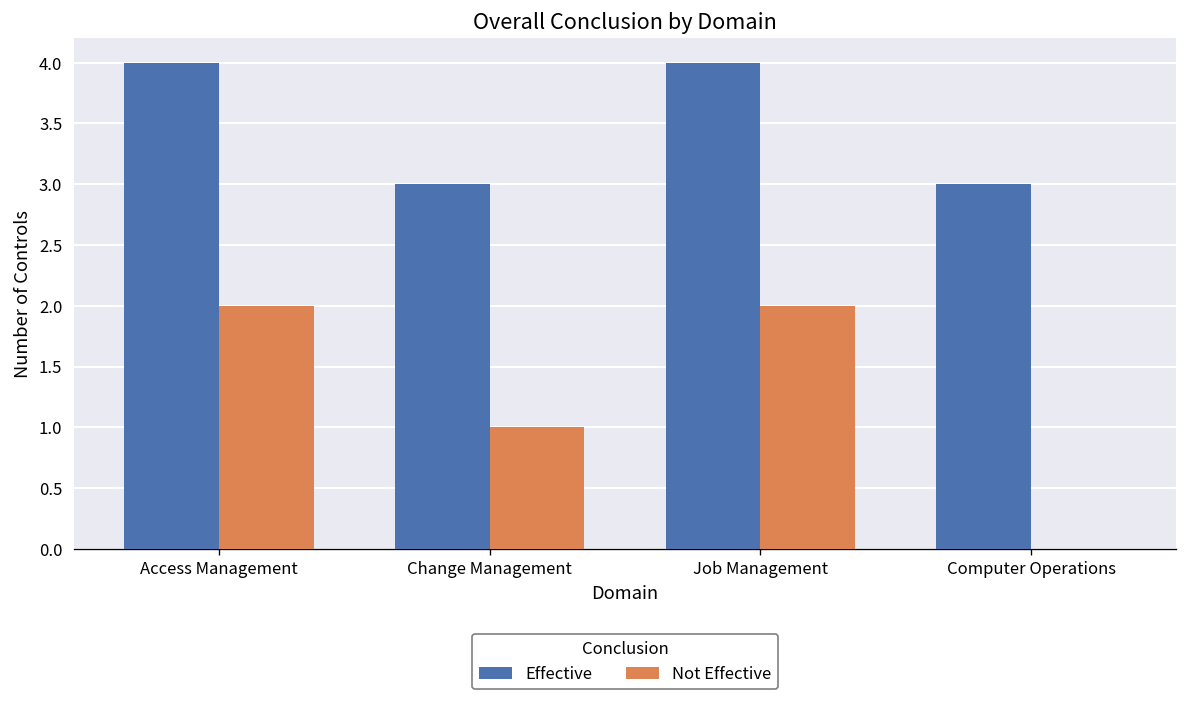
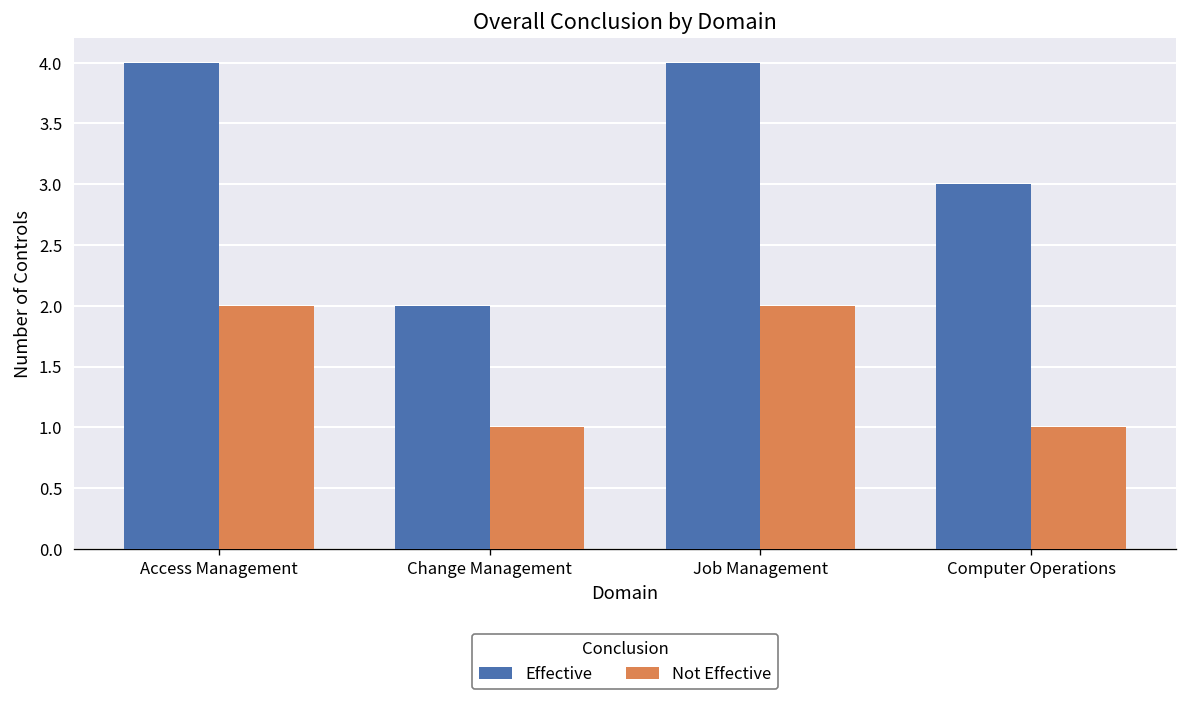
Effective, Change Management: 3 -> 2
Not Effective, Computer Operations: 0 -> 1
